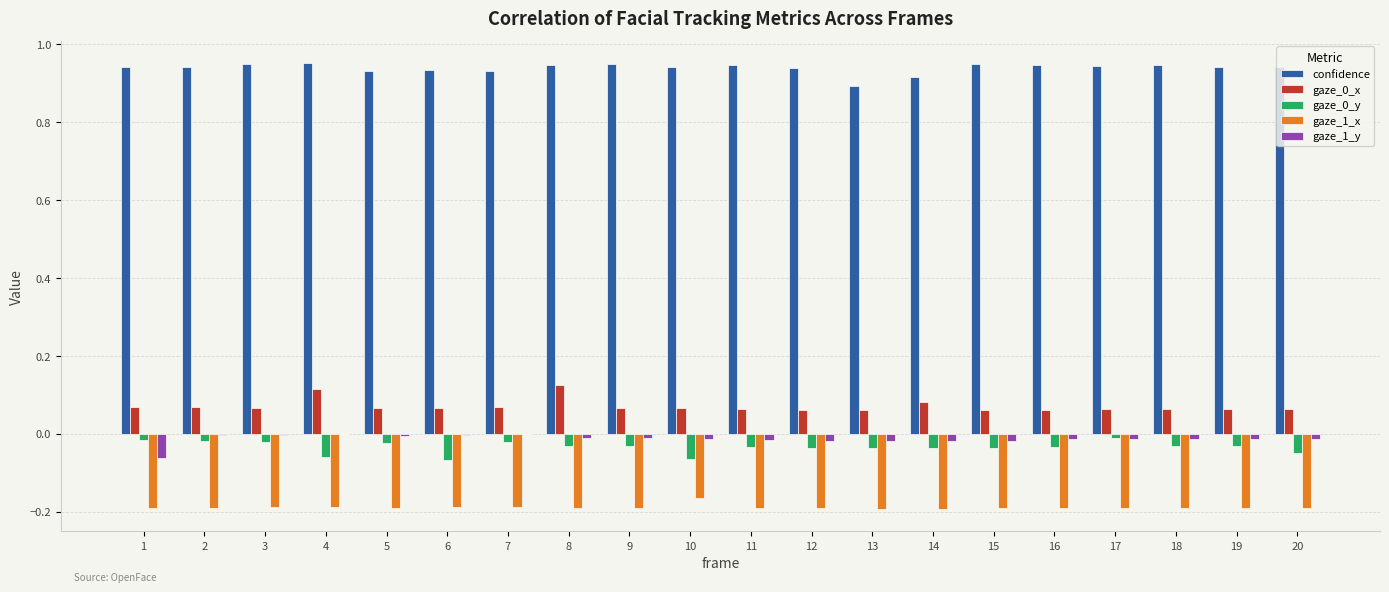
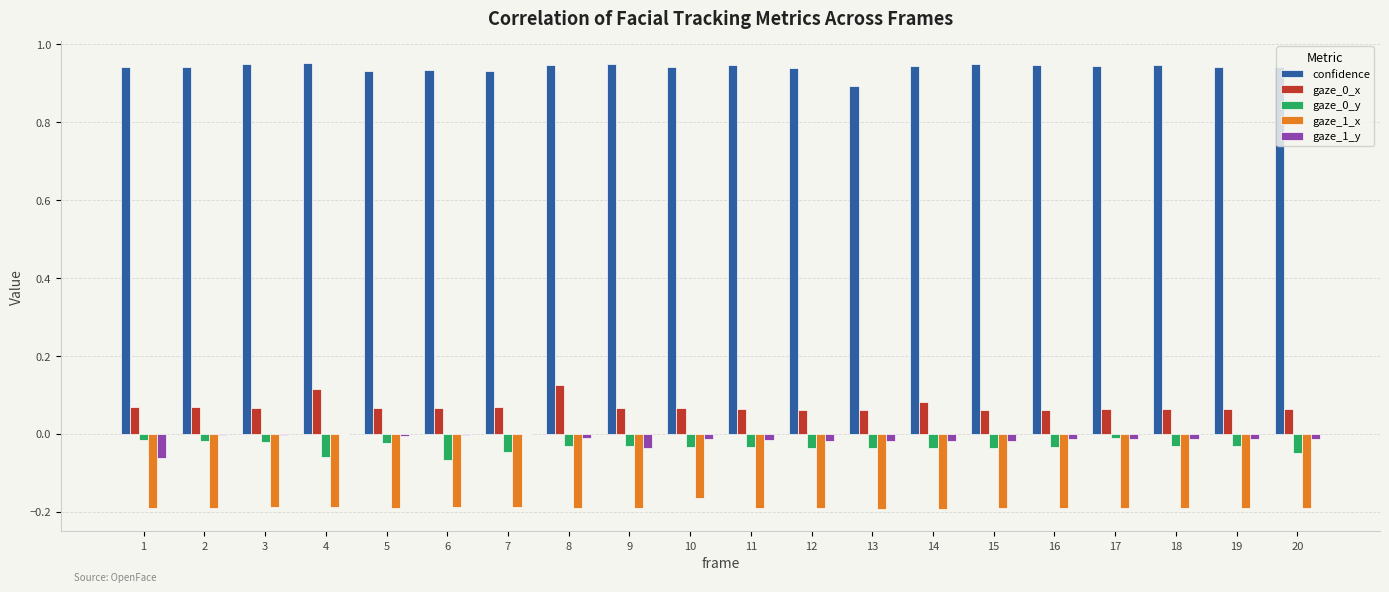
gaze_0_y, 7: -0.02 -> -0.05
gaze_1_y, 9: -0.01 -> -0.04
gaze_0_y, 10: -0.06 -> -0.03
confidence, 14: 0.92 -> 0.94
